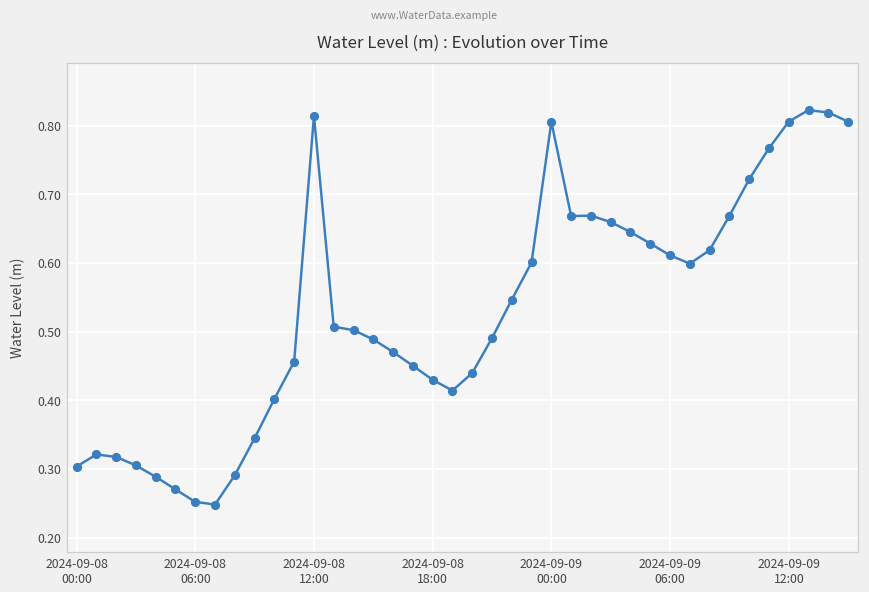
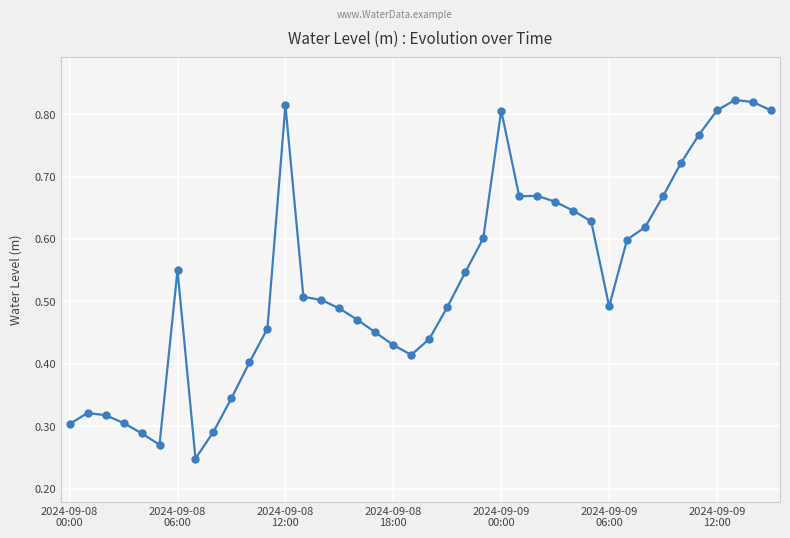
2024-09-08 06:00: 0.25 -> 0.55
2024-09-09 06:00: 0.61 -> 0.49
